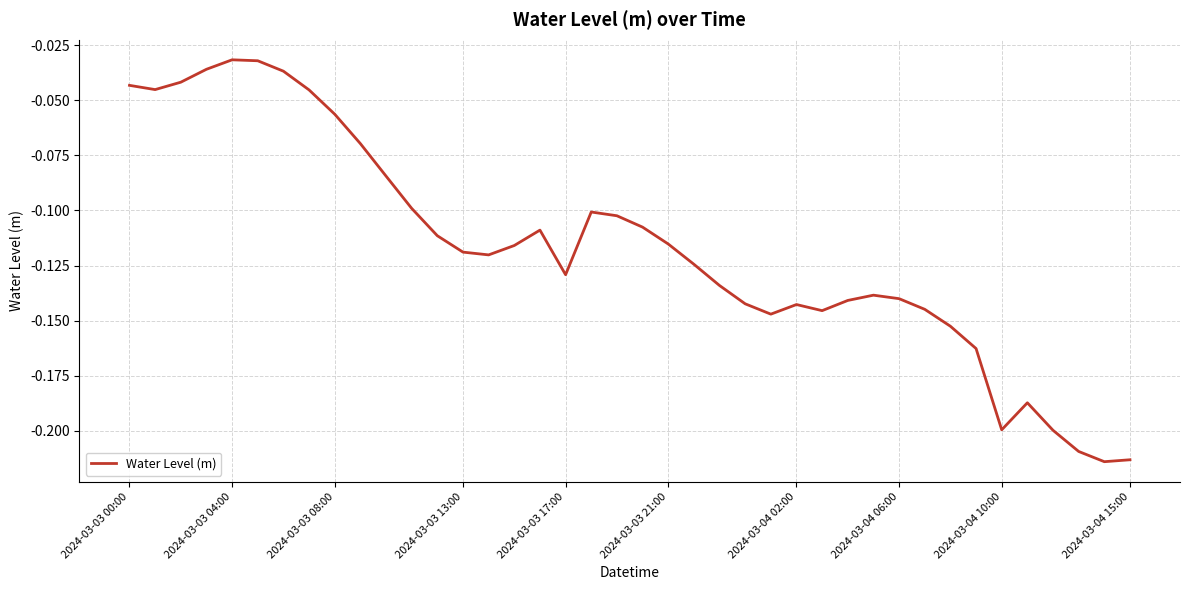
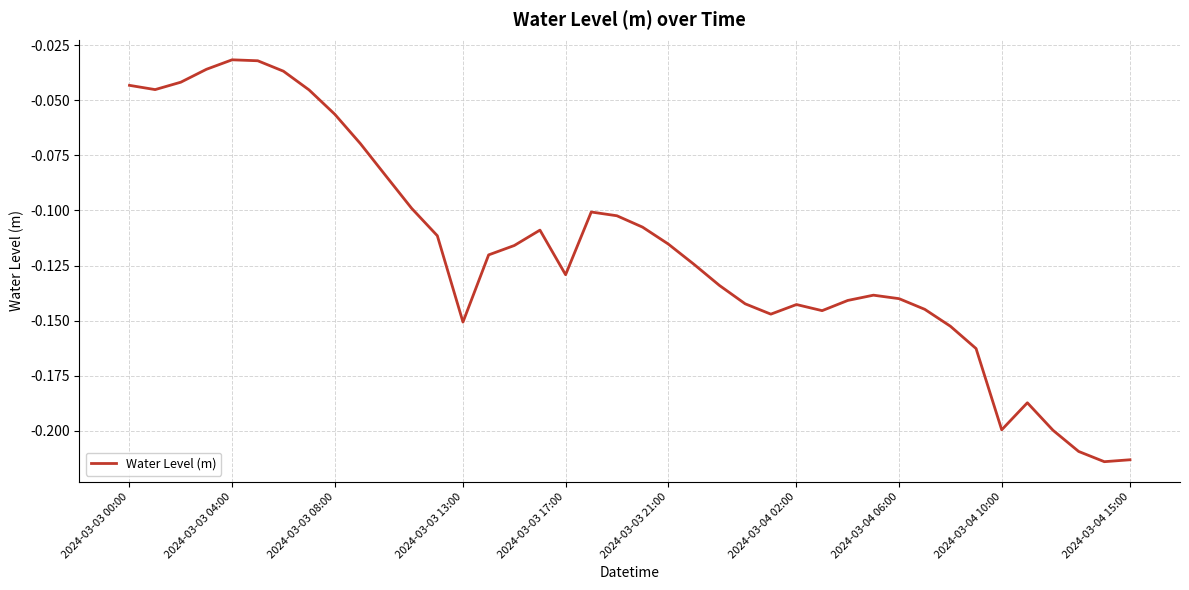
2024-03-03 13:00: -0.119 -> -0.151
